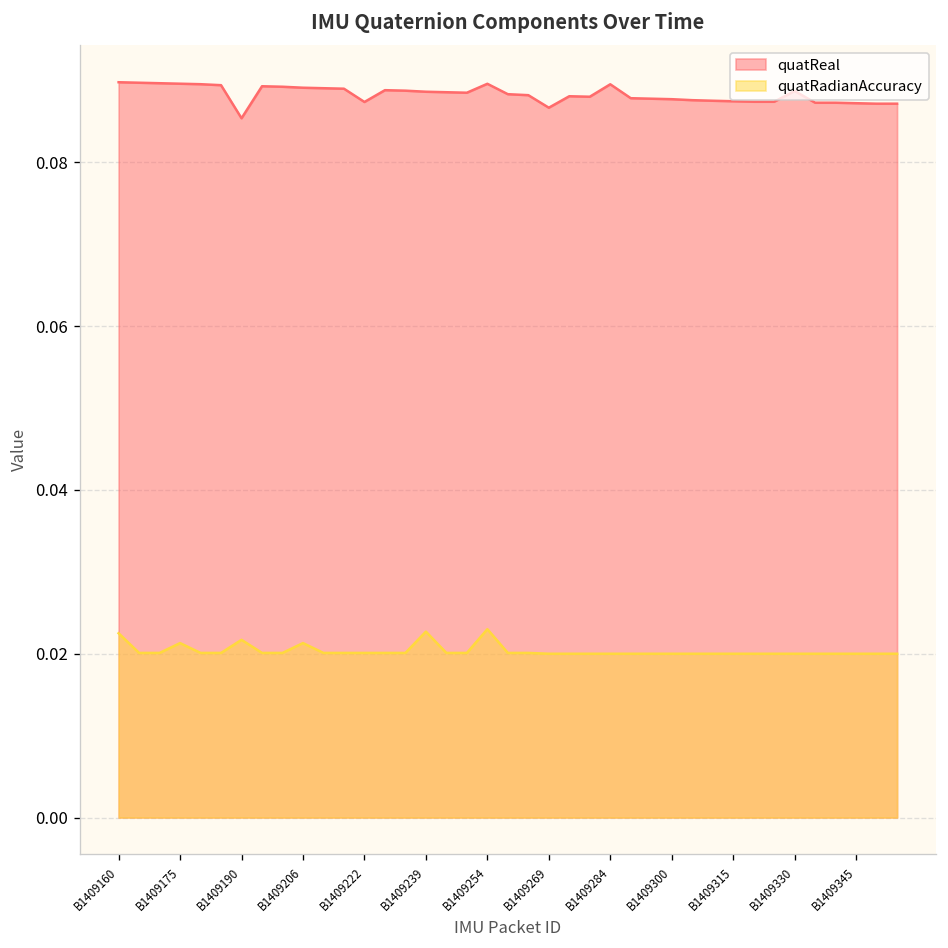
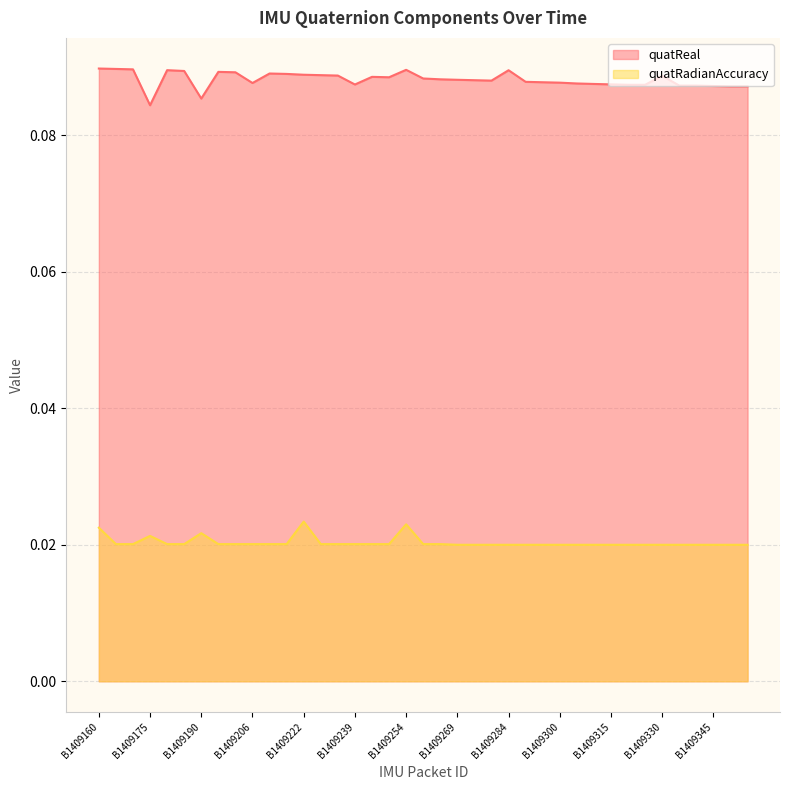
quatReal, B1409175: 0.090 -> 0.084
quatReal, B1409206: 0.089 -> 0.088
quatRadianAccuracy, B1409206: 0.021 -> 0.020
quatReal, B1409222: 0.087 -> 0.089
quatRadianAccuracy, B1409222: 0.020 -> 0.023
quatReal, B1409239: 0.089 -> 0.087
quatRadianAccuracy, B1409239: 0.023 -> 0.020
quatReal, B1409269: 0.087 -> 0.088
